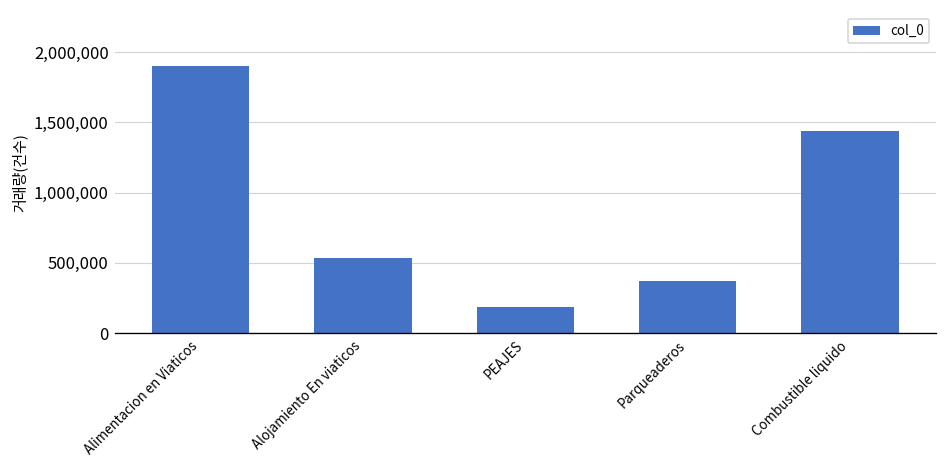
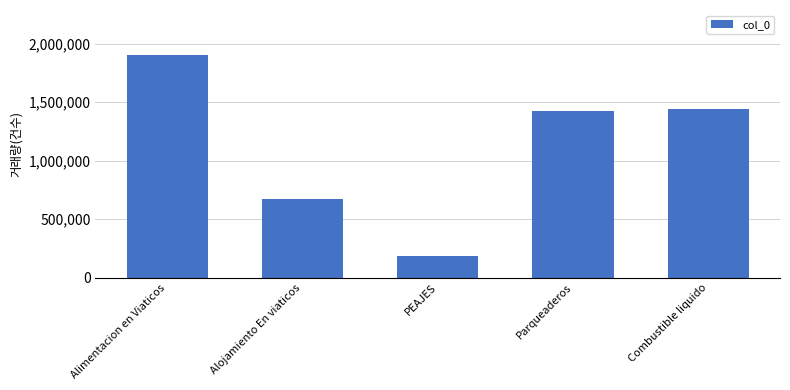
Alojamiento En viaticos: 530,000 -> 670,000
Parqueaderos: 370,000 -> 1,420,000
